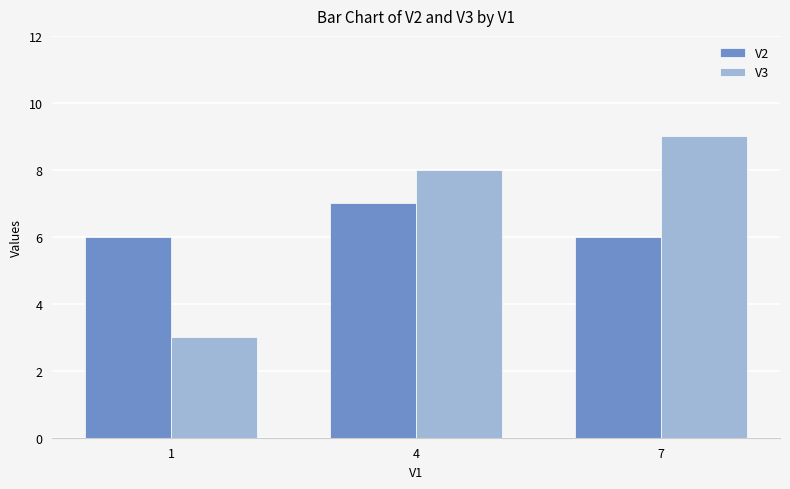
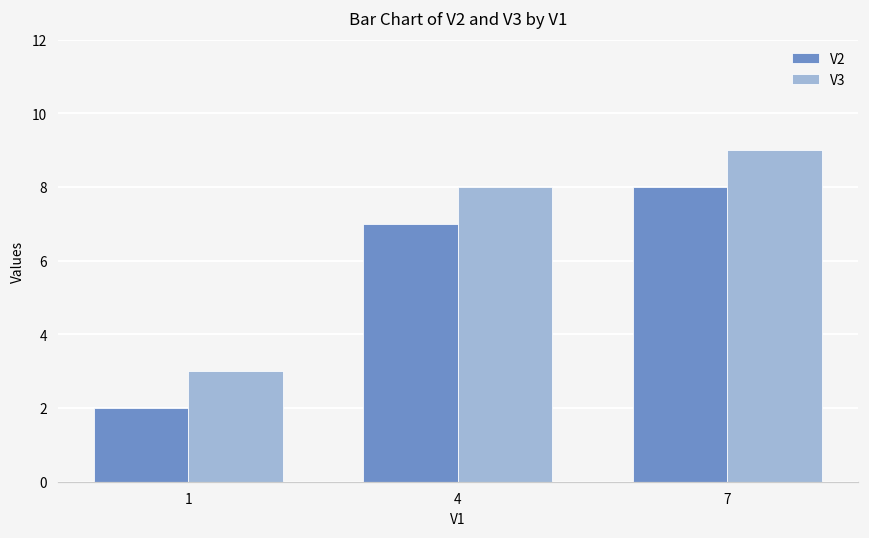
V2, 1: 6 -> 2
V2, 7: 6 -> 8
